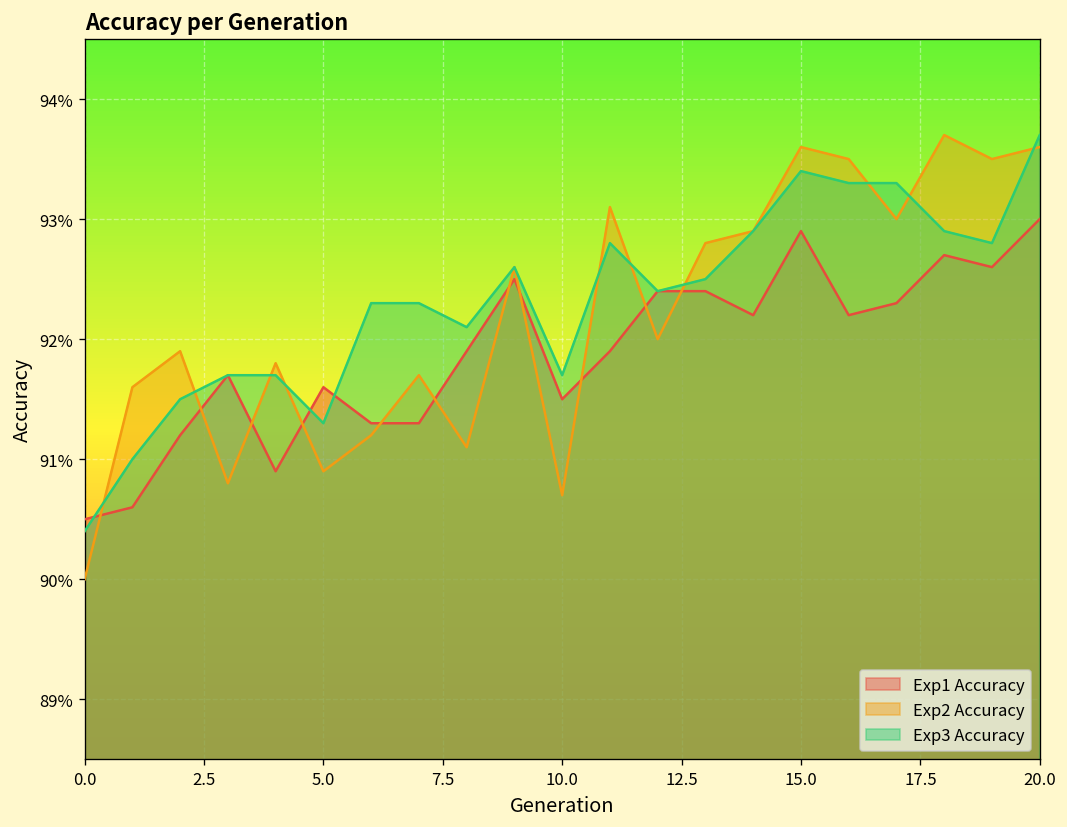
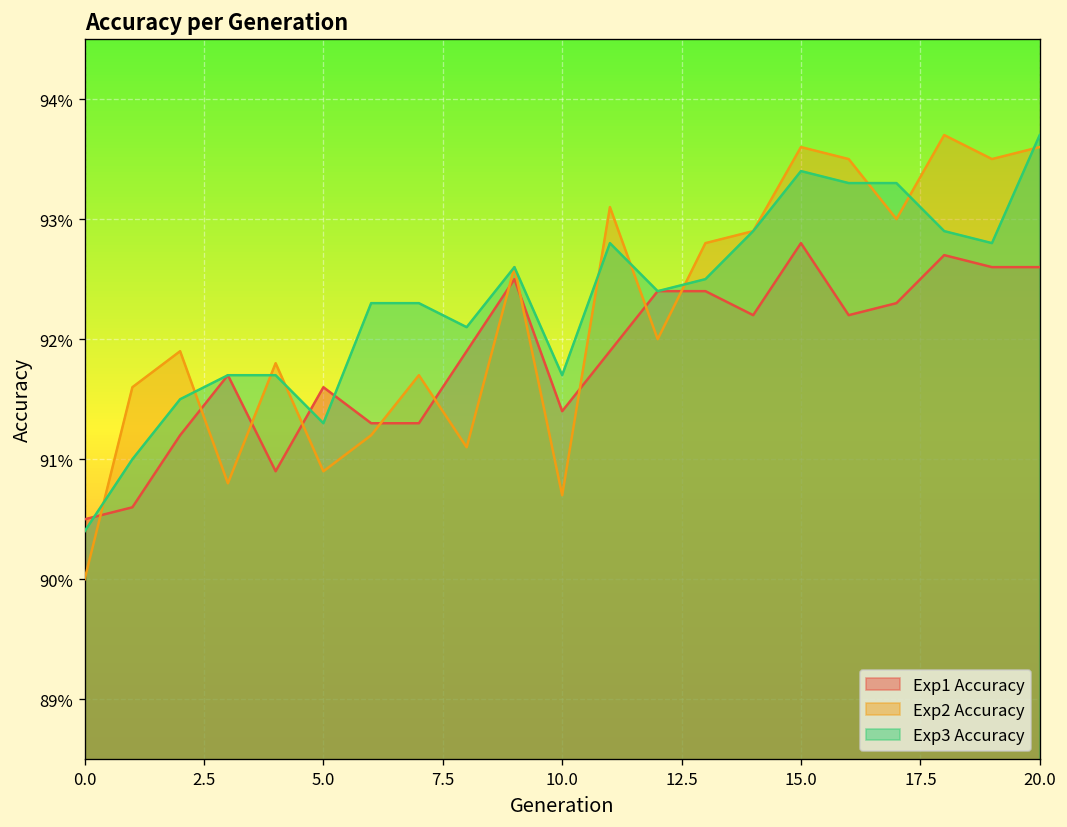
Exp1 Accuracy, 10.0: 91.50% -> 91.40%
Exp1 Accuracy, 15.0: 92.90% -> 92.80%
Exp1 Accuracy, 20.0: 93.00% -> 92.60%
